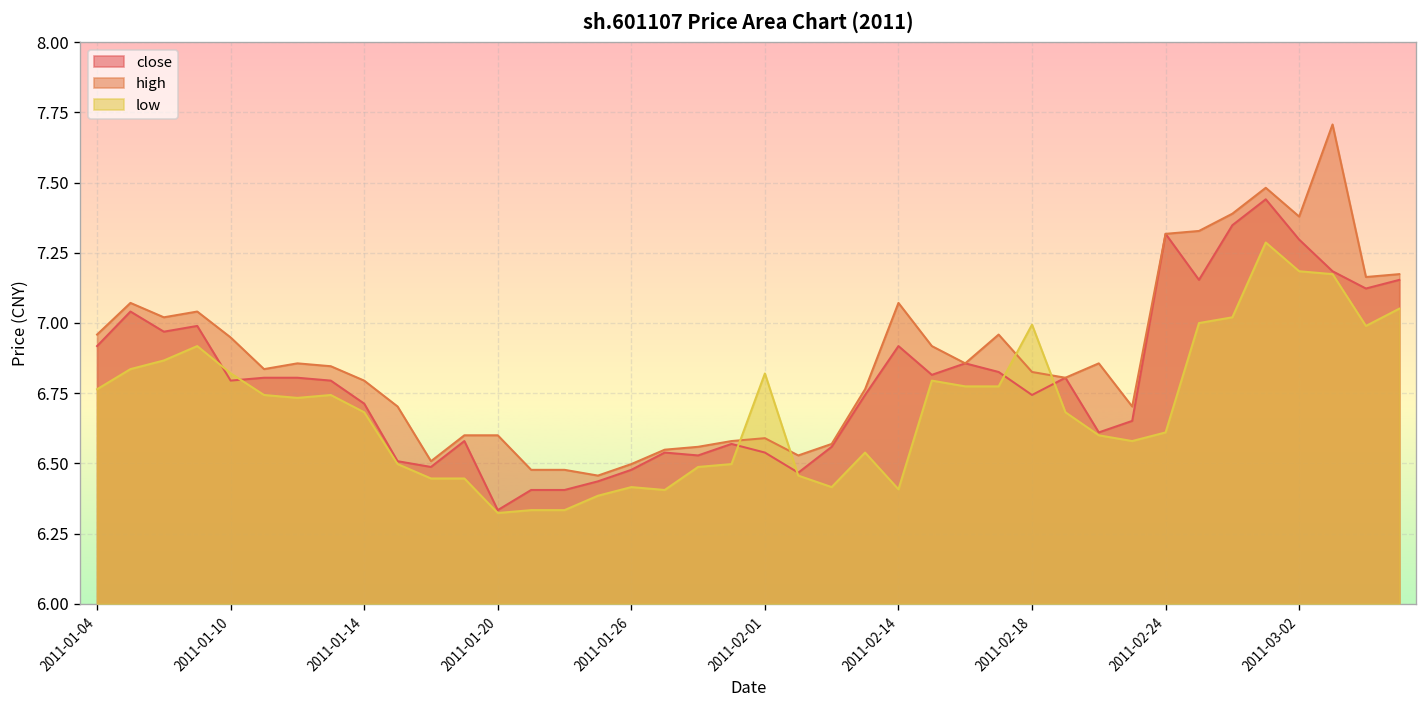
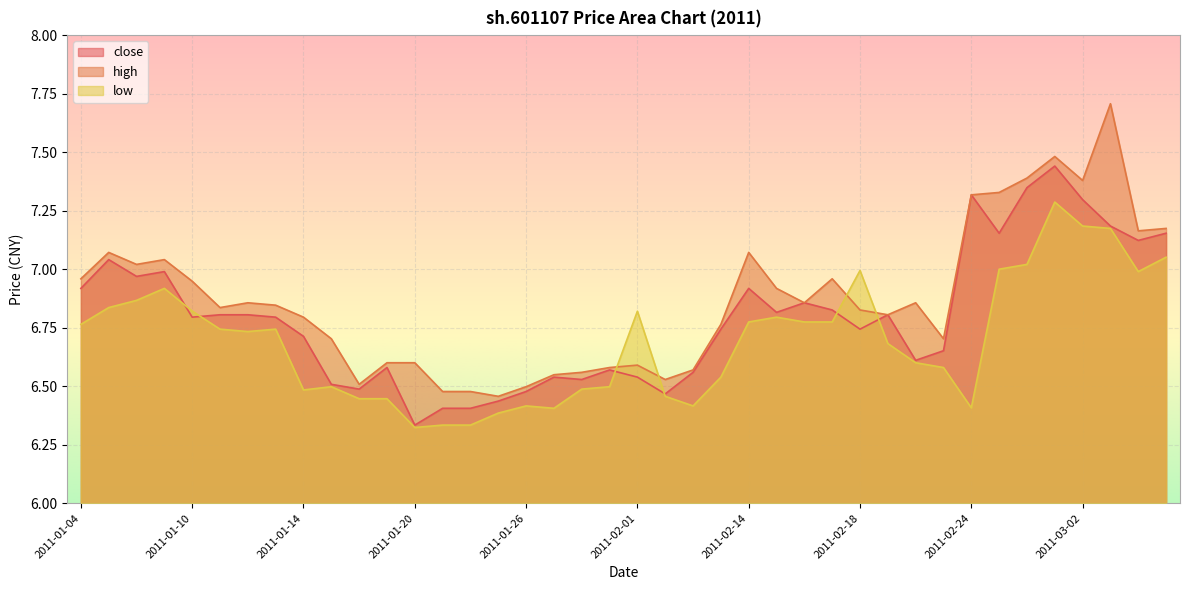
low, 2011-01-14: 6.68 -> 6.48
low, 2011-02-14: 6.41 -> 6.77
low, 2011-02-24: 6.61 -> 6.41
